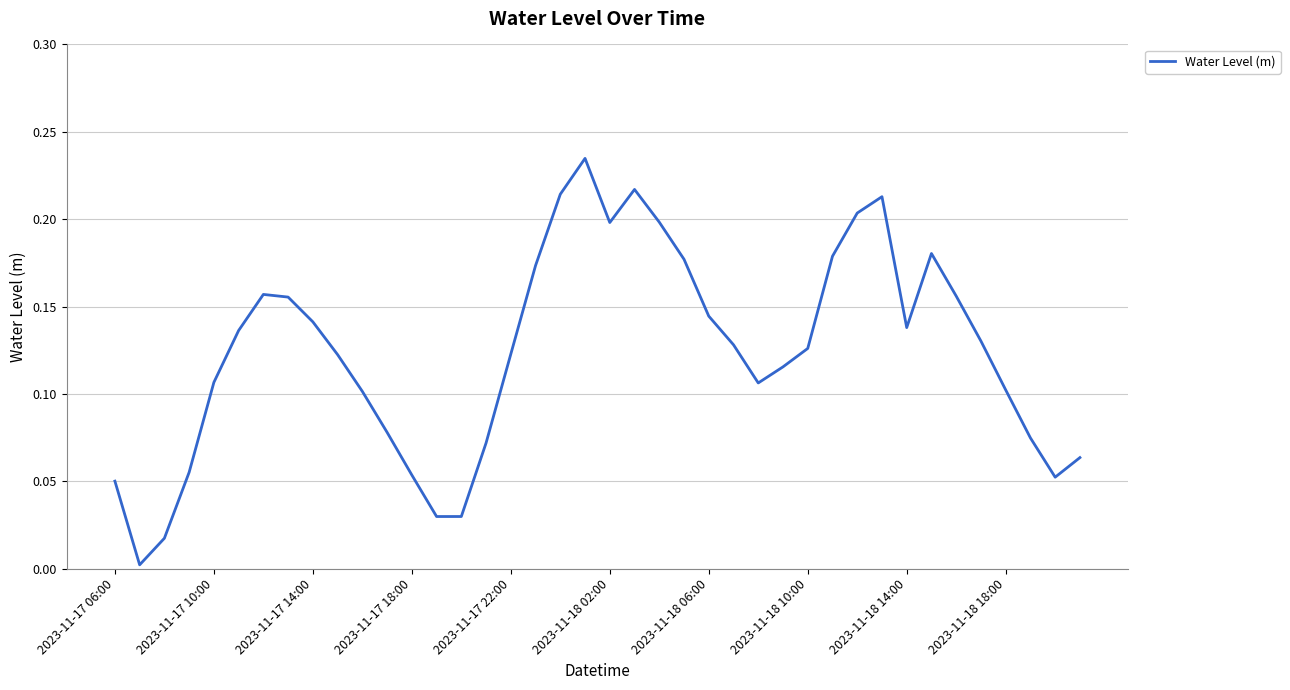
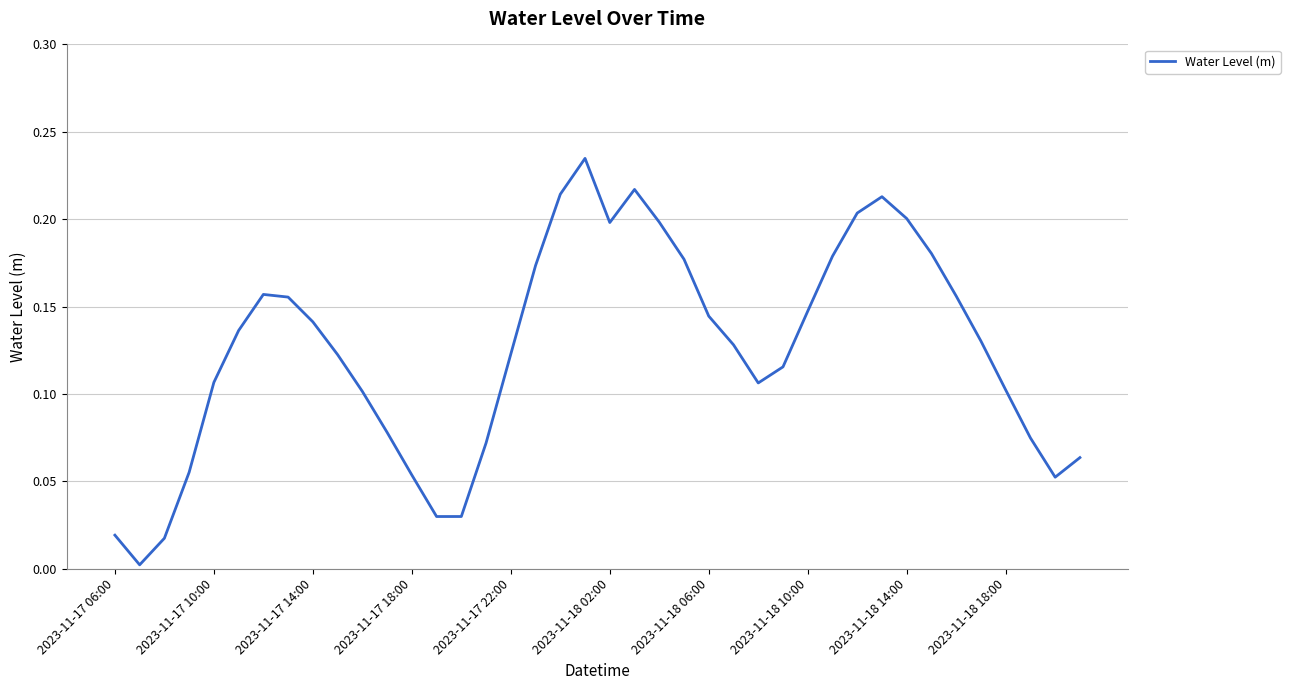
2023-11-17 06:00: 0.050 -> 0.019
2023-11-18 10:00: 0.126 -> 0.147
2023-11-18 14:00: 0.138 -> 0.200
